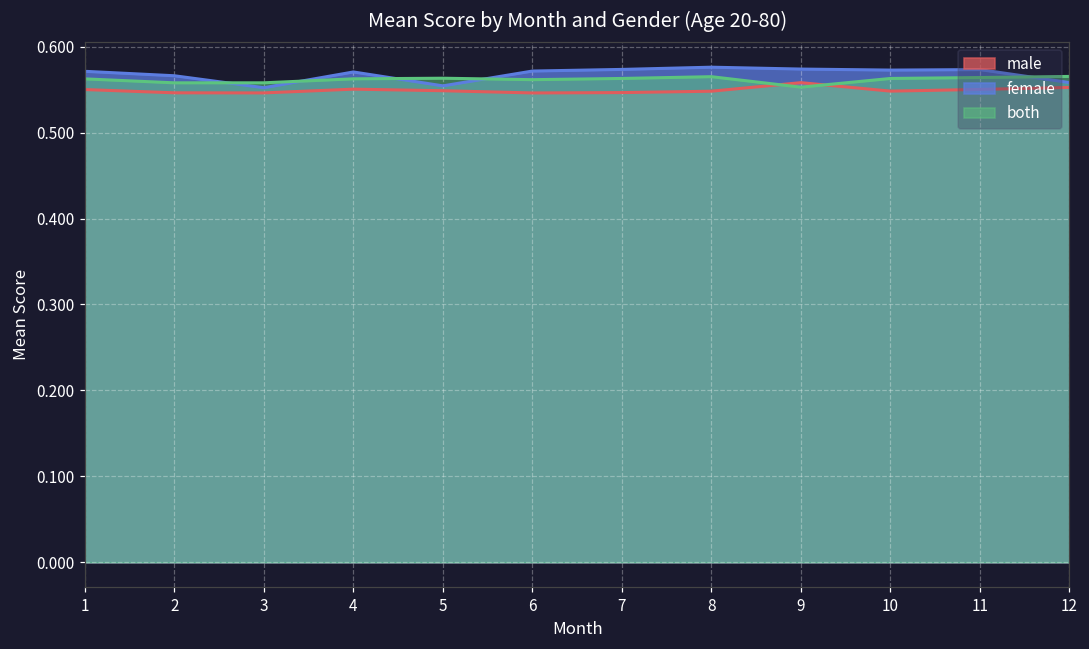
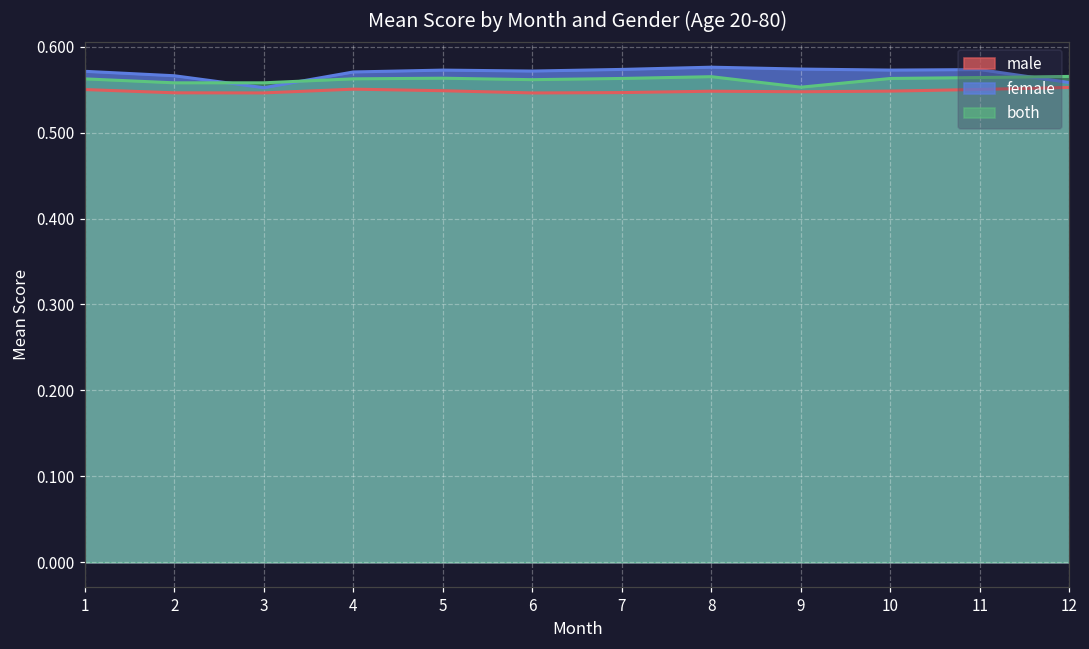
female, 5: 0.55 -> 0.57
male, 9: 0.56 -> 0.55
